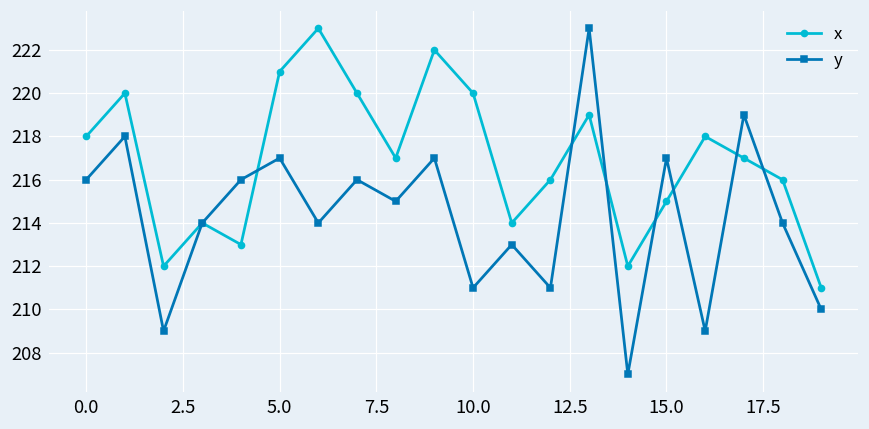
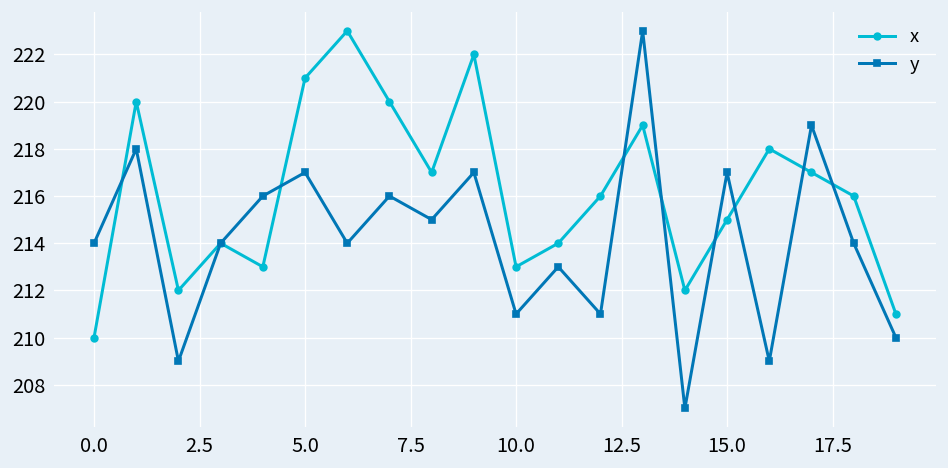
x, 0.0: 218 -> 210
y, 0.0: 216 -> 214
x, 10.0: 220 -> 213
